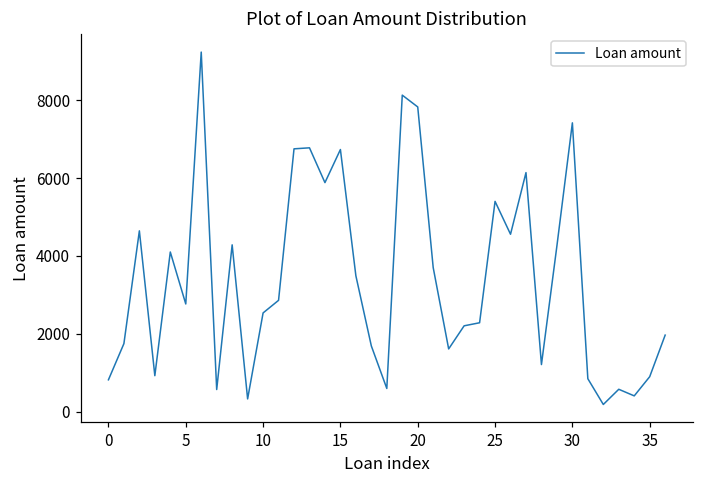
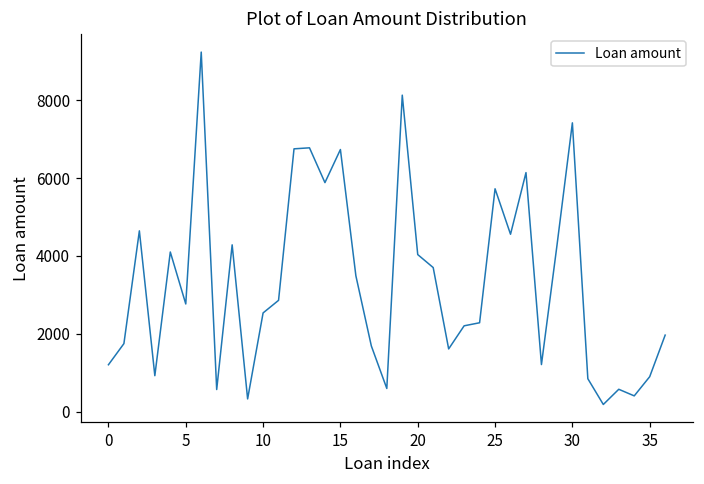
0: 800 -> 1200
20: 7800 -> 4000
25: 5400 -> 5700
